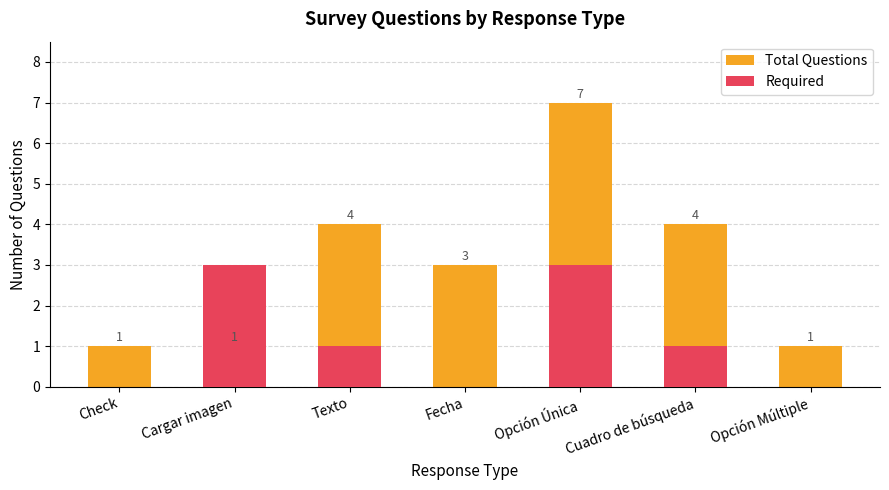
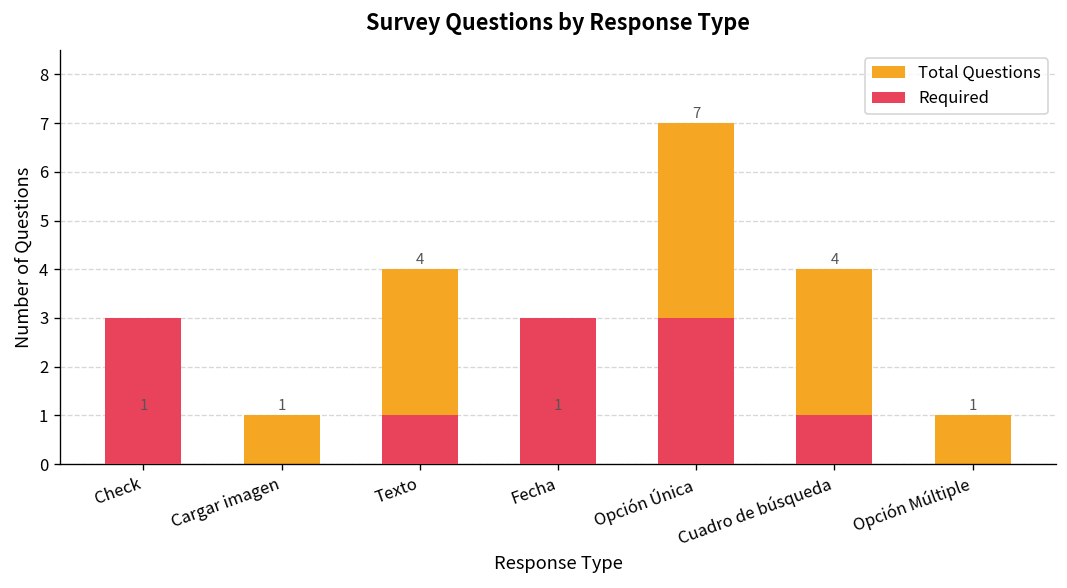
Required, Check: 0 -> 3
Required, Cargar imagen: 3 -> 0
Total Questions, Fecha: 3 -> 1
Required, Fecha: 0 -> 3
